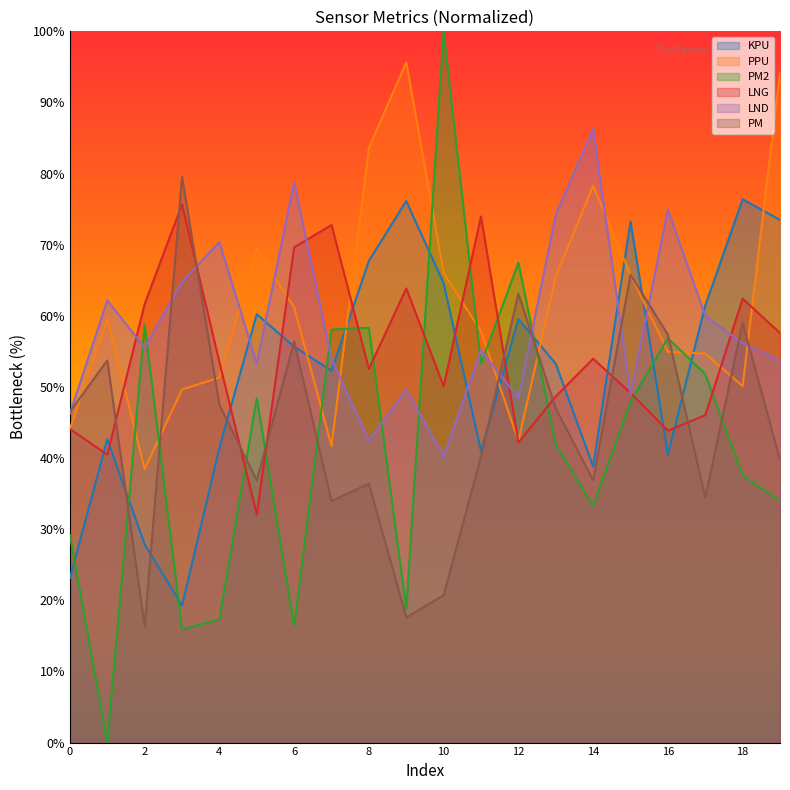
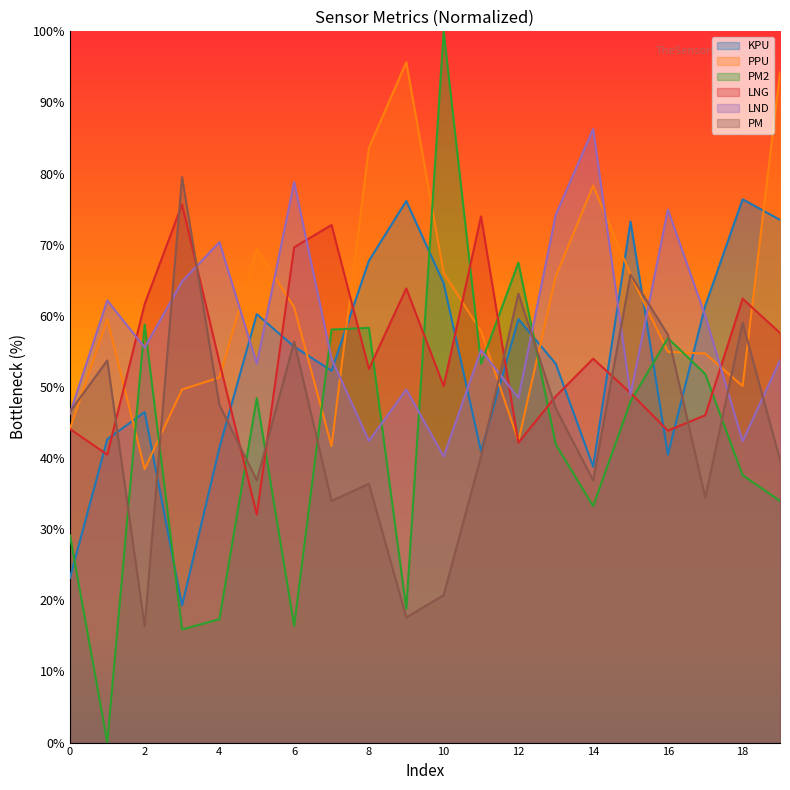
KPU, 2: 28% -> 46%
LND, 18: 56% -> 42%
